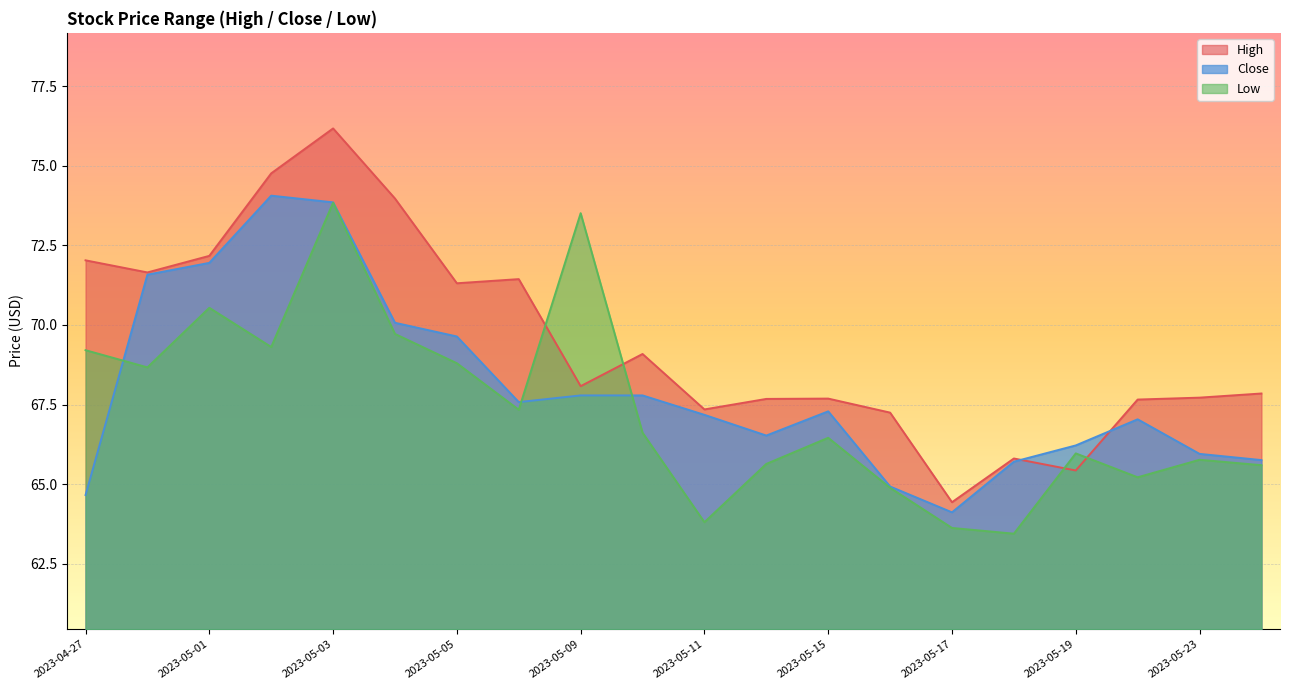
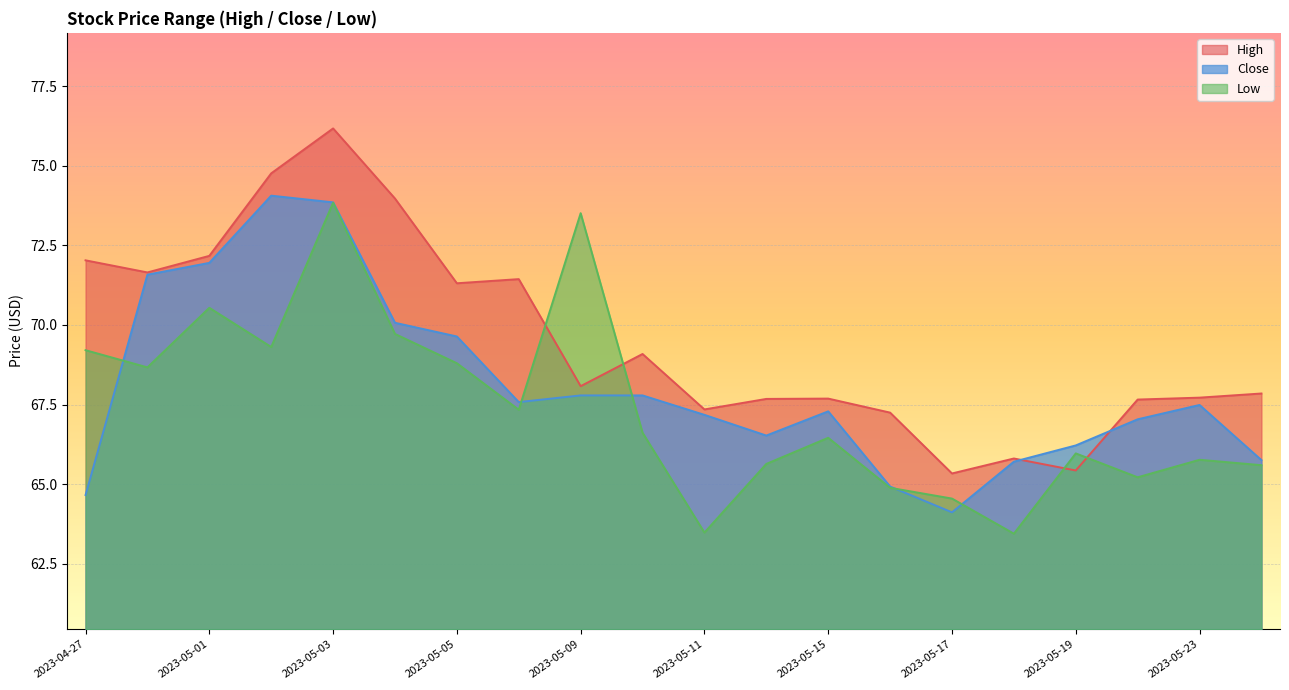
Low, 2023-05-11: 63.8 -> 63.5
High, 2023-05-17: 64.4 -> 65.3
Low, 2023-05-17: 63.6 -> 64.6
Close, 2023-05-23: 66.0 -> 67.5
